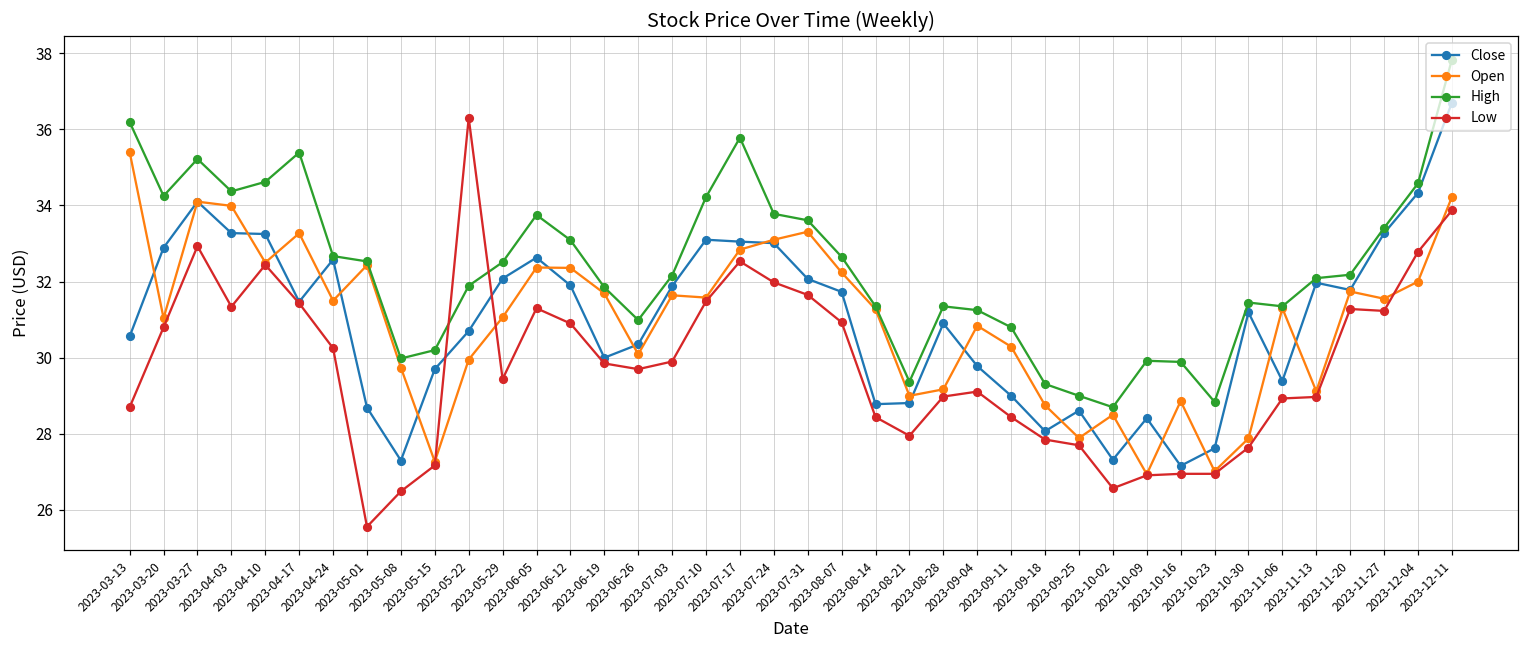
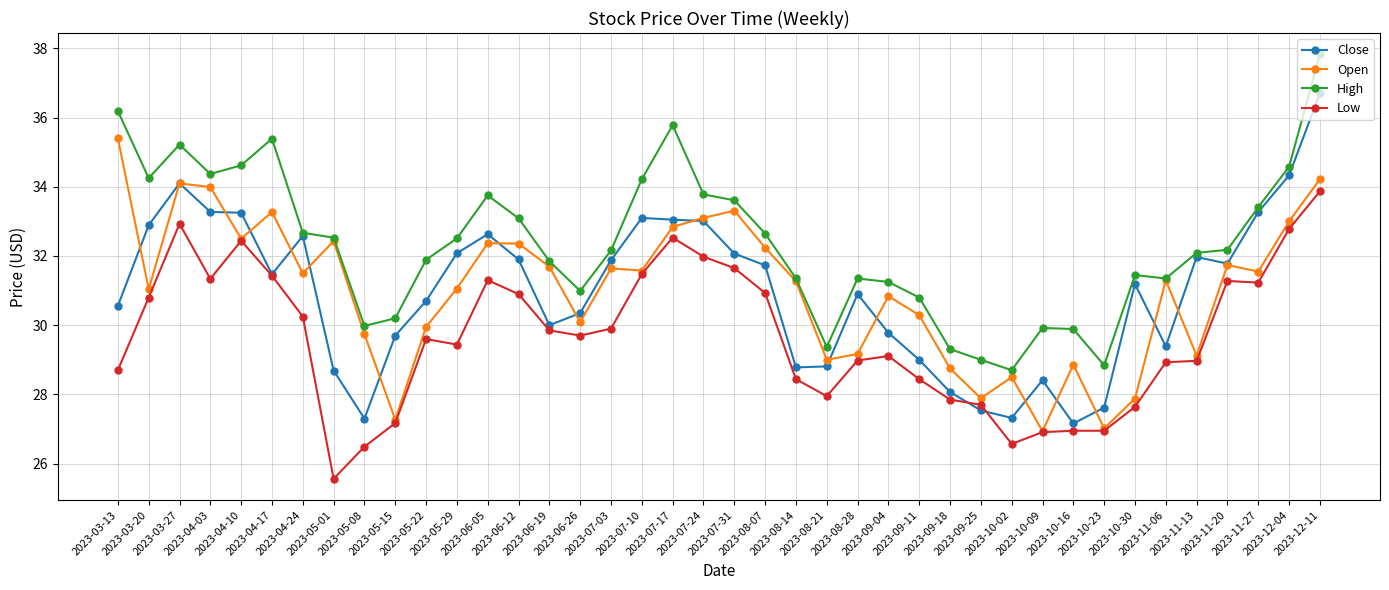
Low, 2023-05-22: 36.3 -> 29.6
Close, 2023-09-25: 28.6 -> 27.5
Open, 2023-12-04: 32 -> 33
